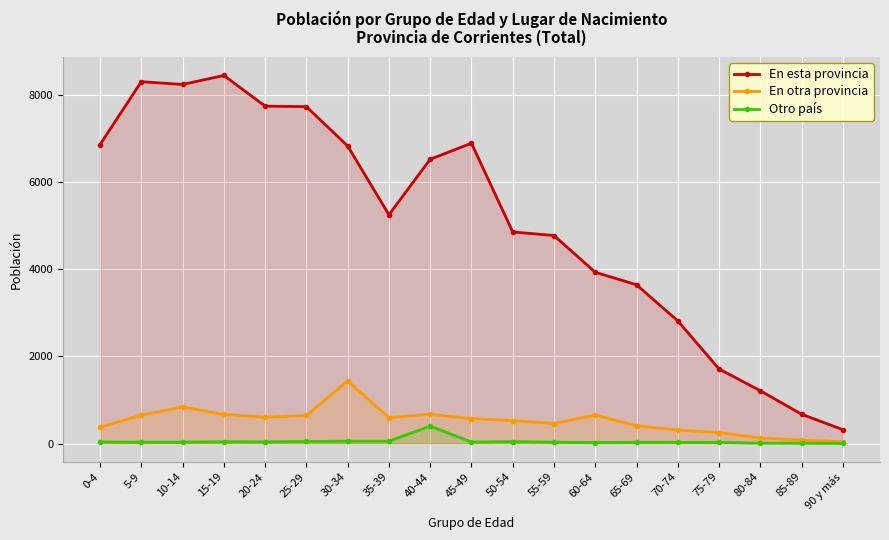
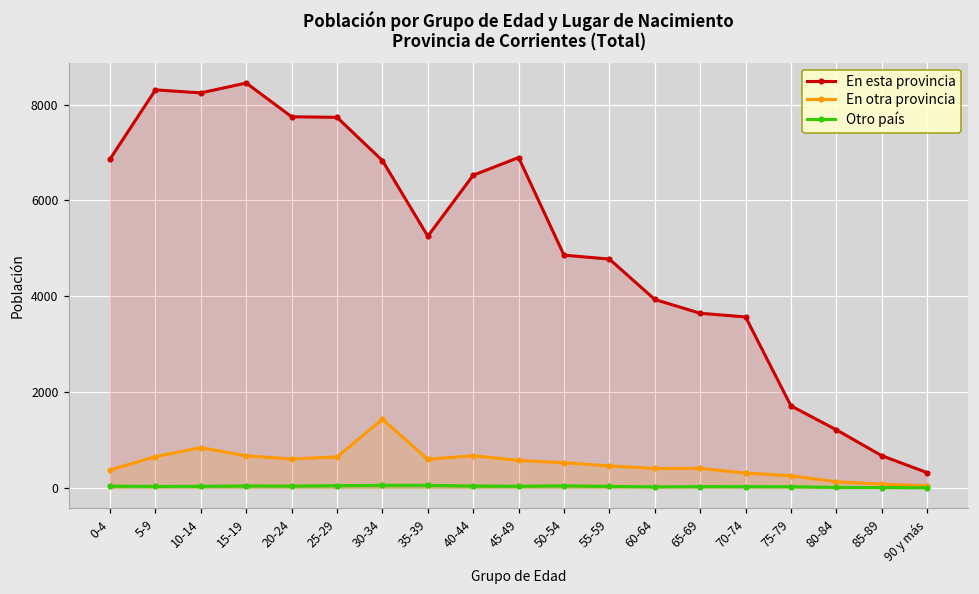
Otro país, 40-44: 400 -> 0
En otra provincia, 60-64: 700 -> 400
En esta provincia, 70-74: 2800 -> 3600
